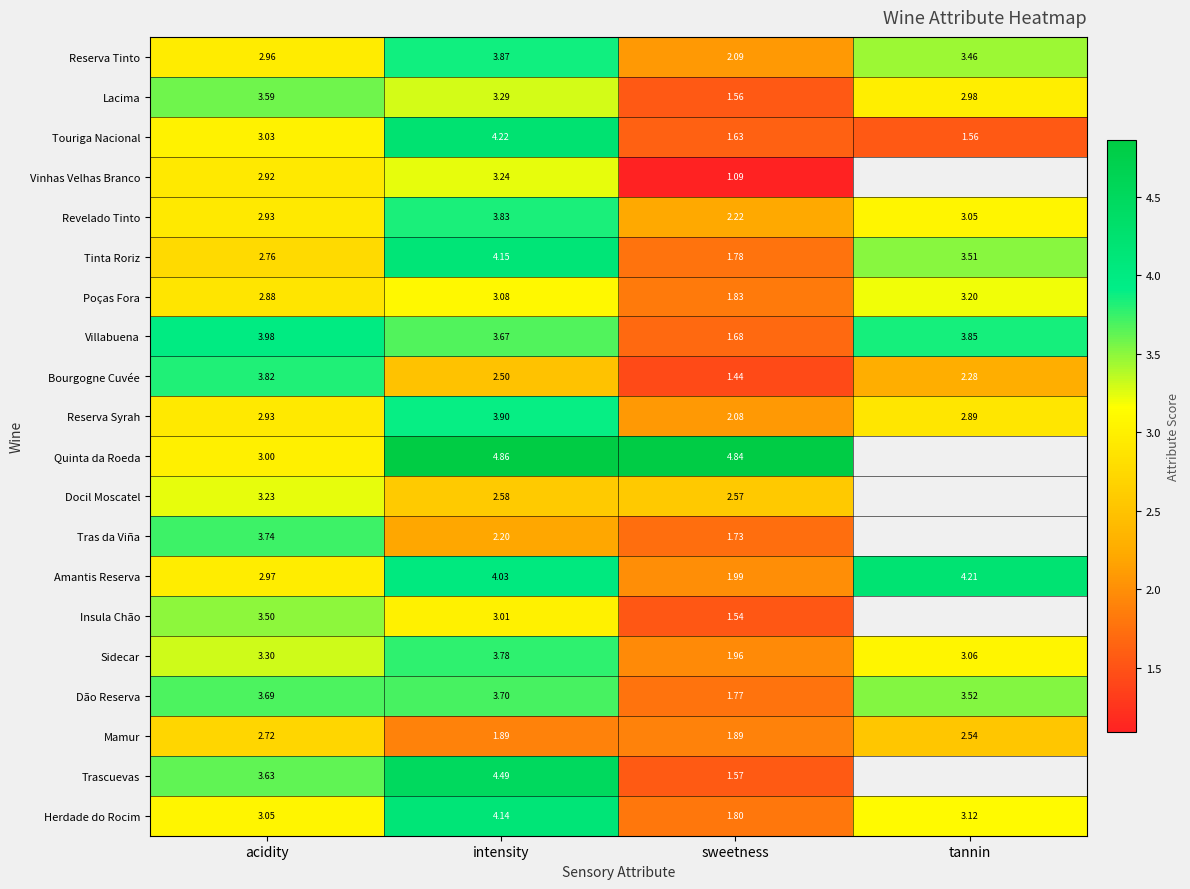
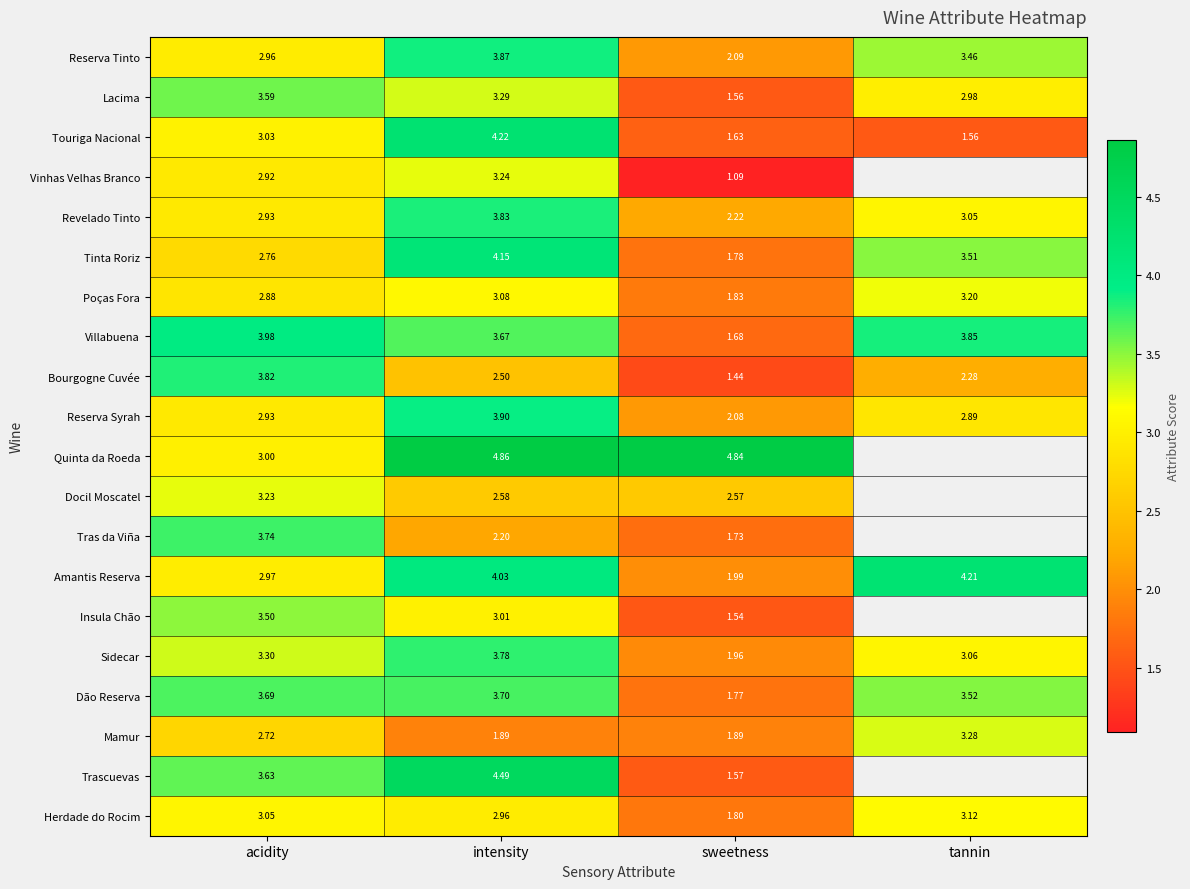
Mamur, tannin: 2.54 -> 3.28
Herdade do Rocim, intensity: 4.14 -> 2.96
